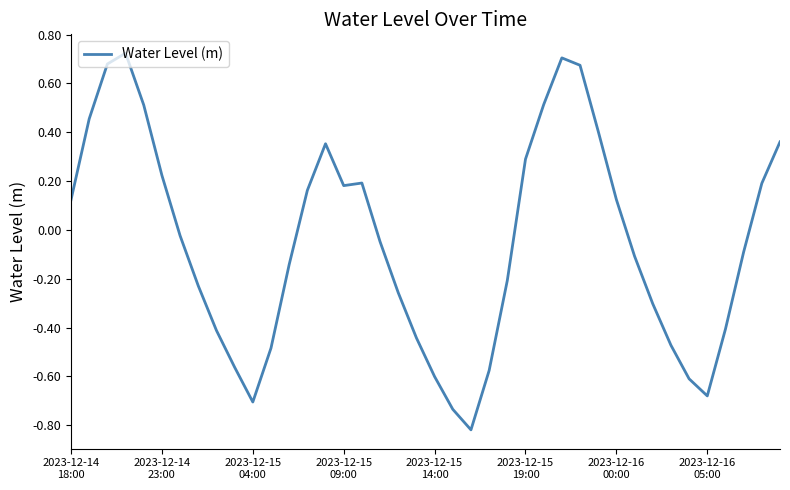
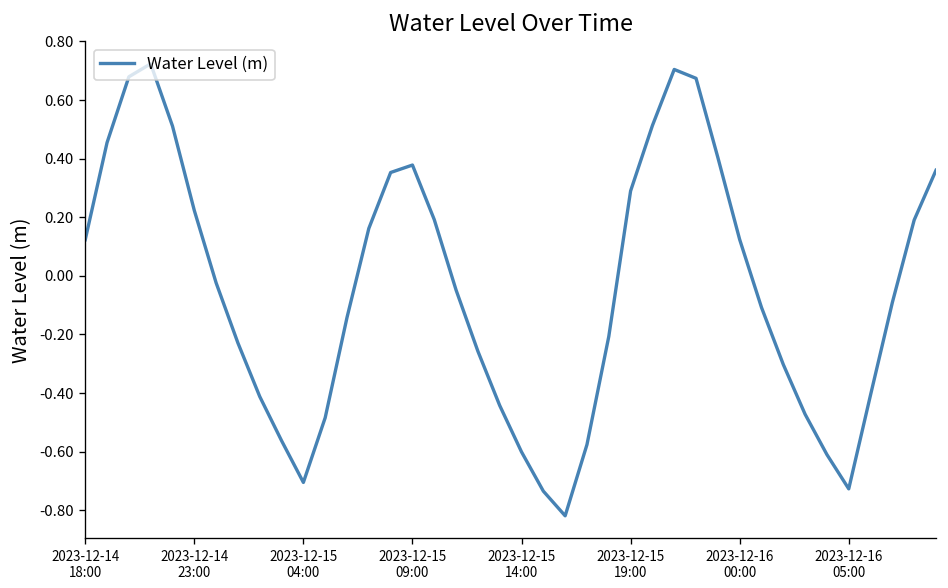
2023-12-15 09:00: 0.18 -> 0.38
2023-12-16 05:00: -0.68 -> -0.73
